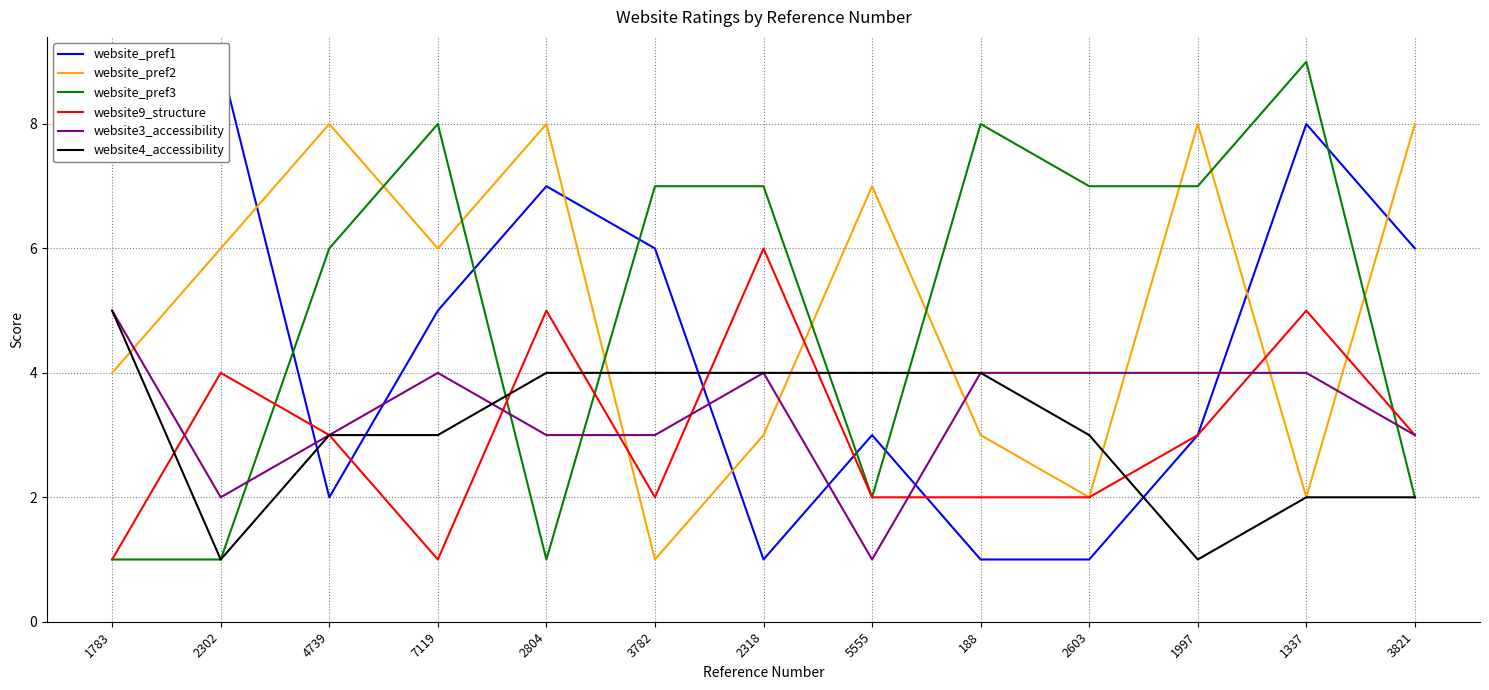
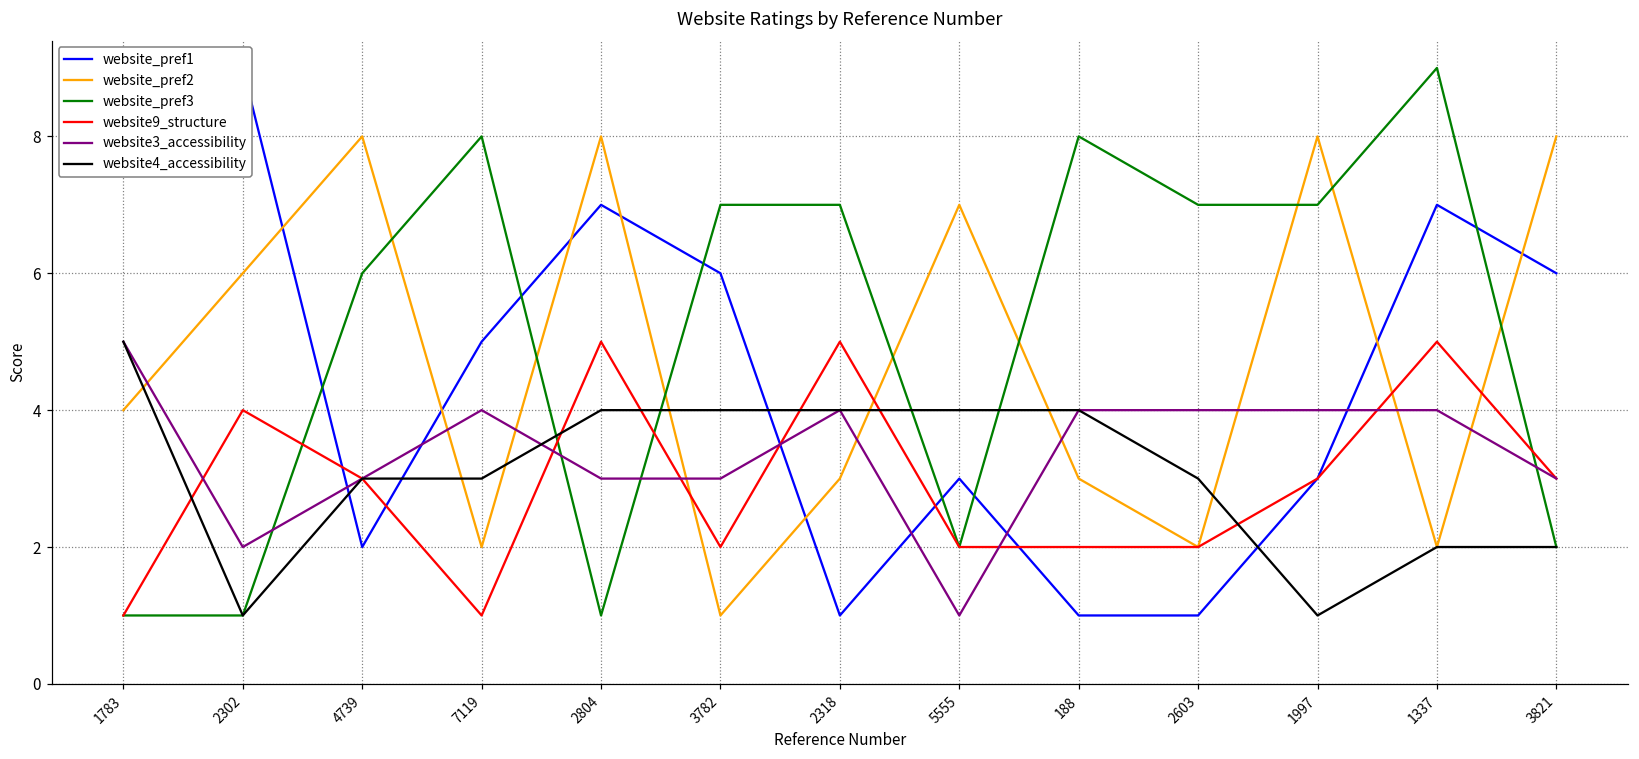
website_pref2, 7119: 6 -> 2
website9_structure, 2318: 6 -> 5
website_pref1, 1337: 8 -> 7
